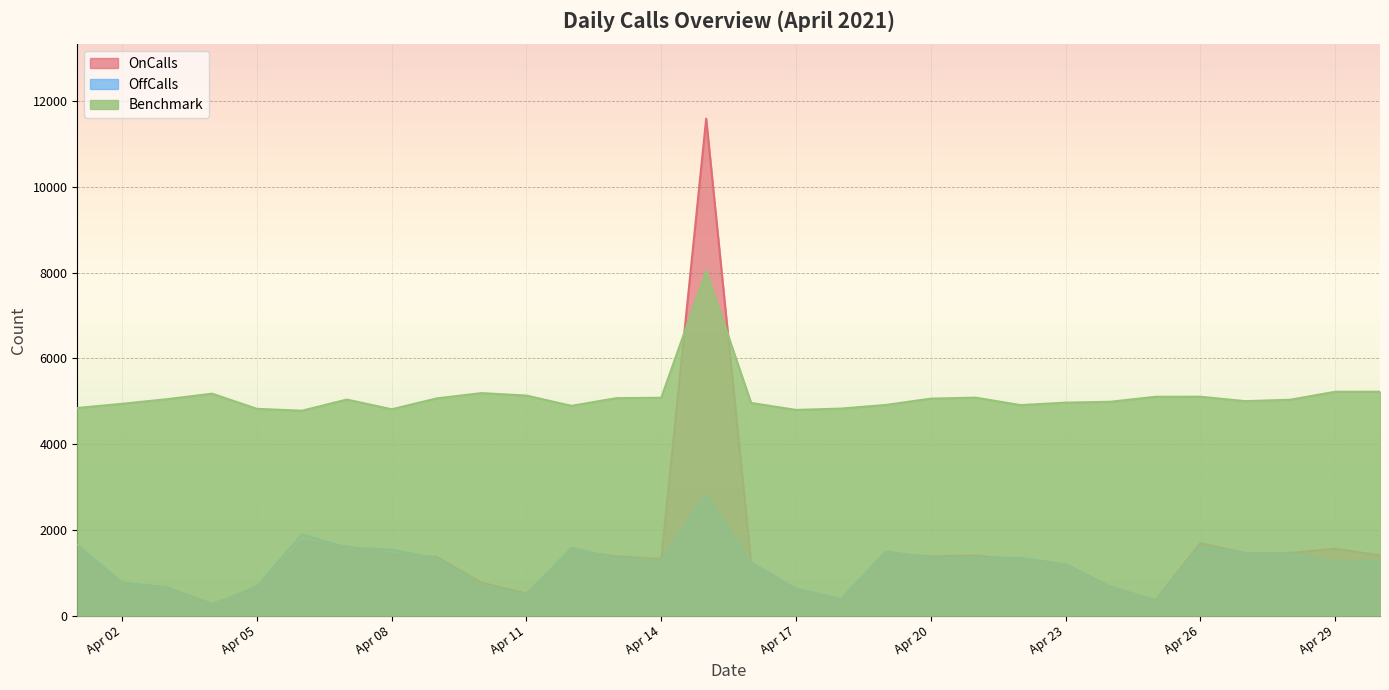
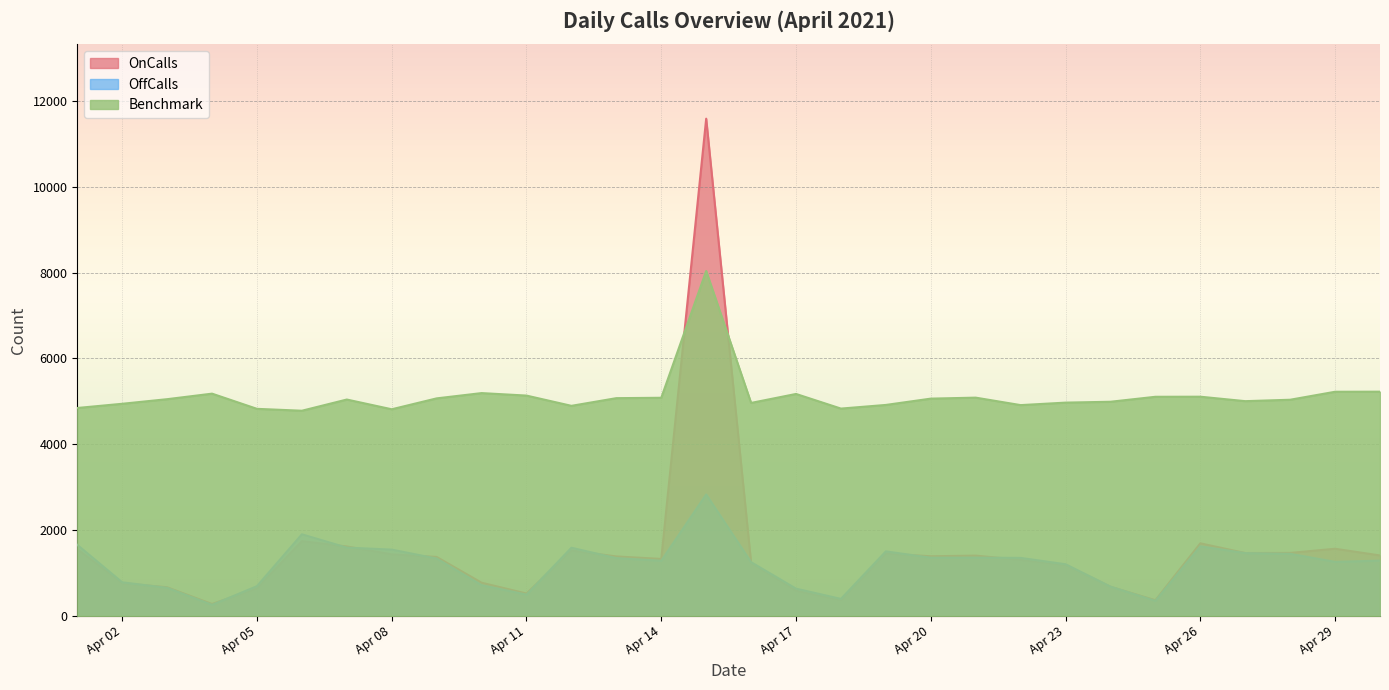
Benchmark, Apr 17: 4800 -> 5200
